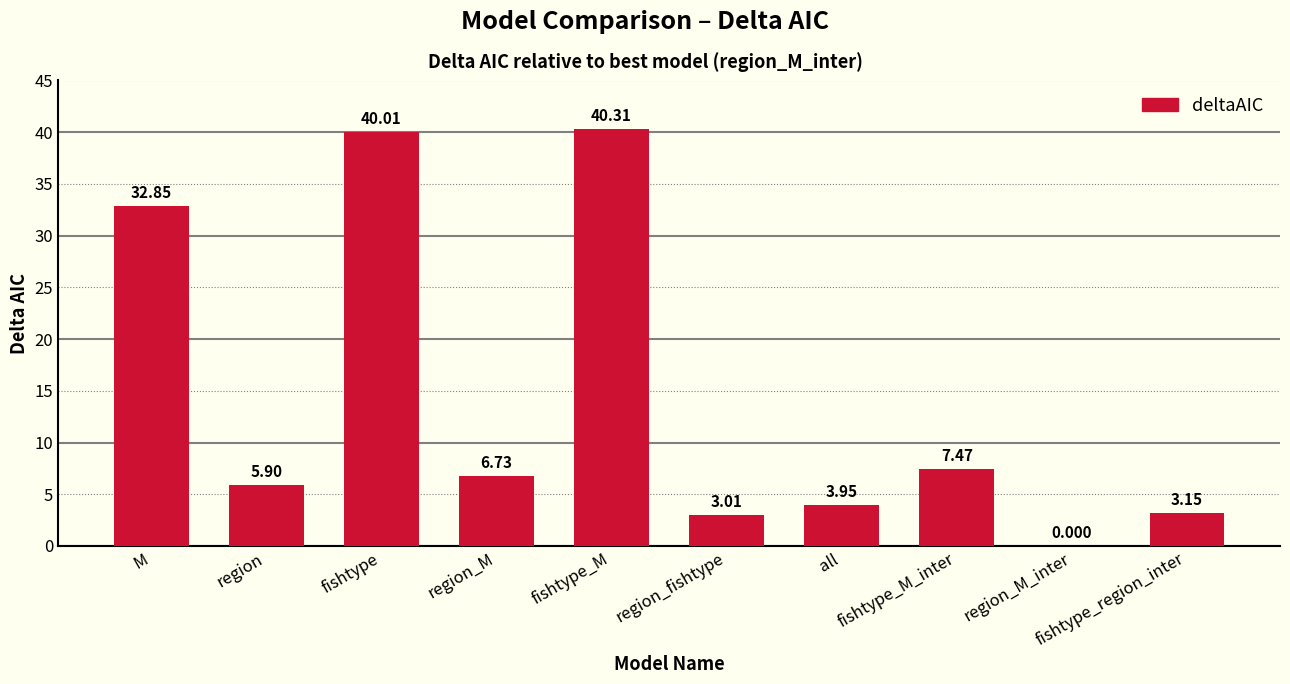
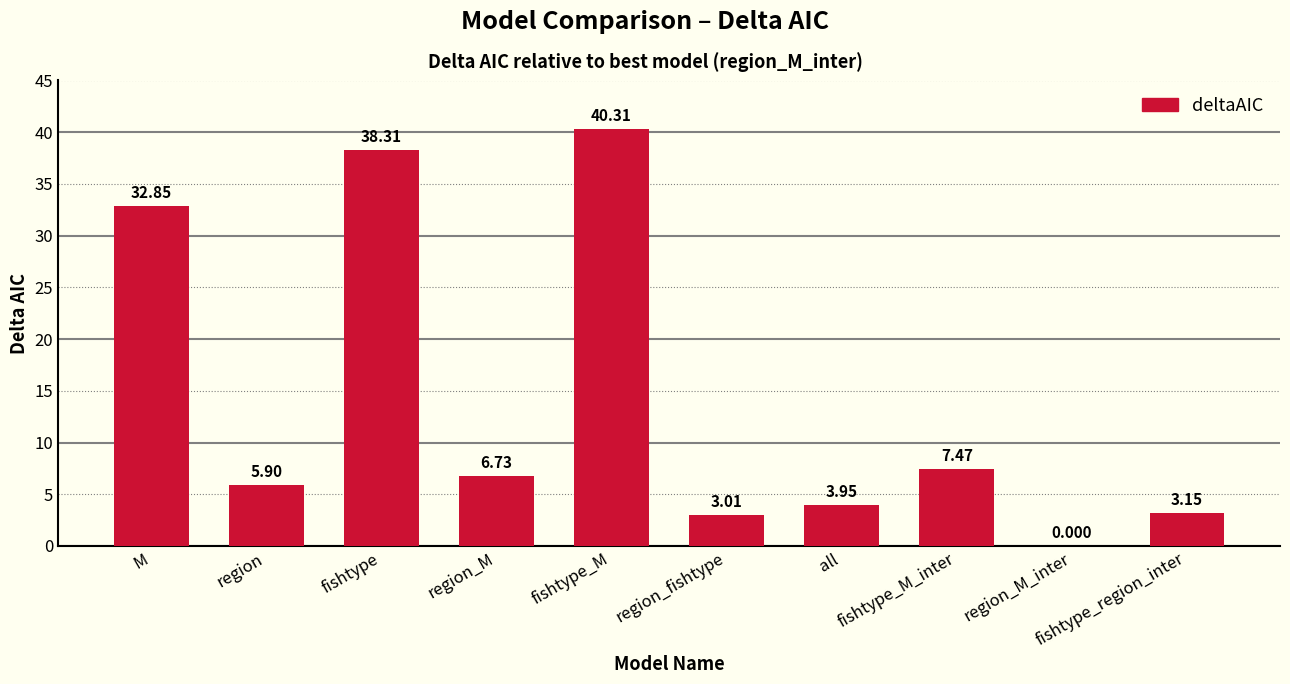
fishtype: 40.01 -> 38.31
